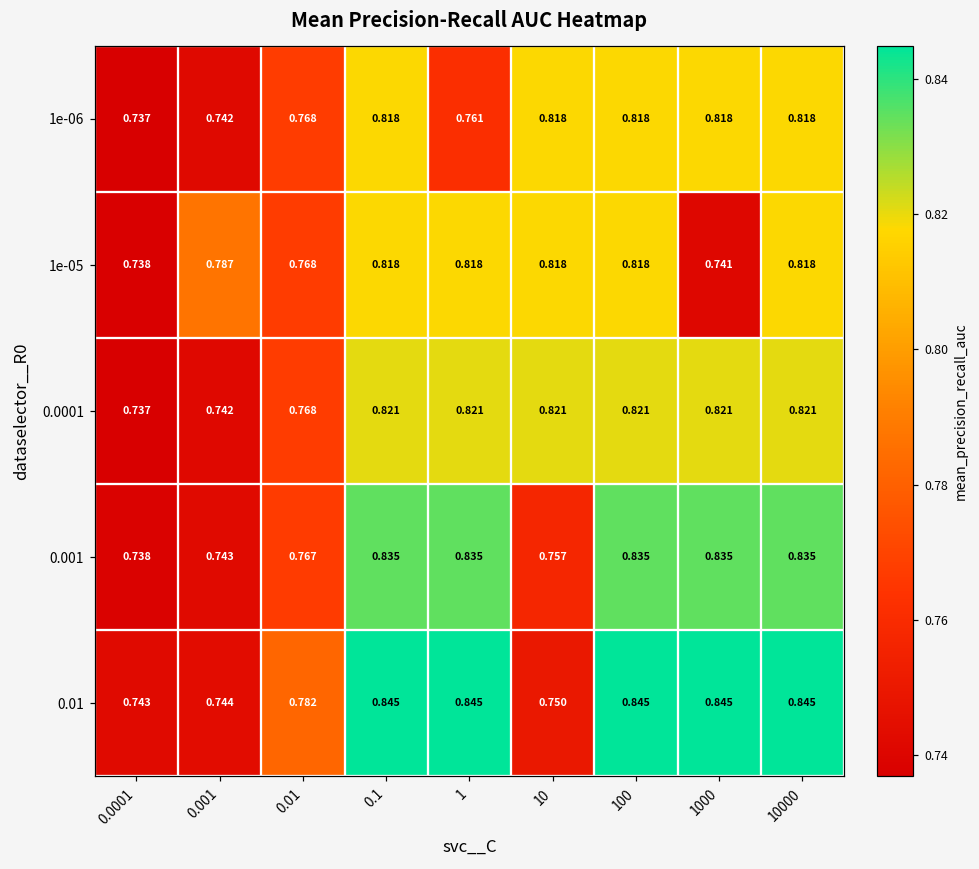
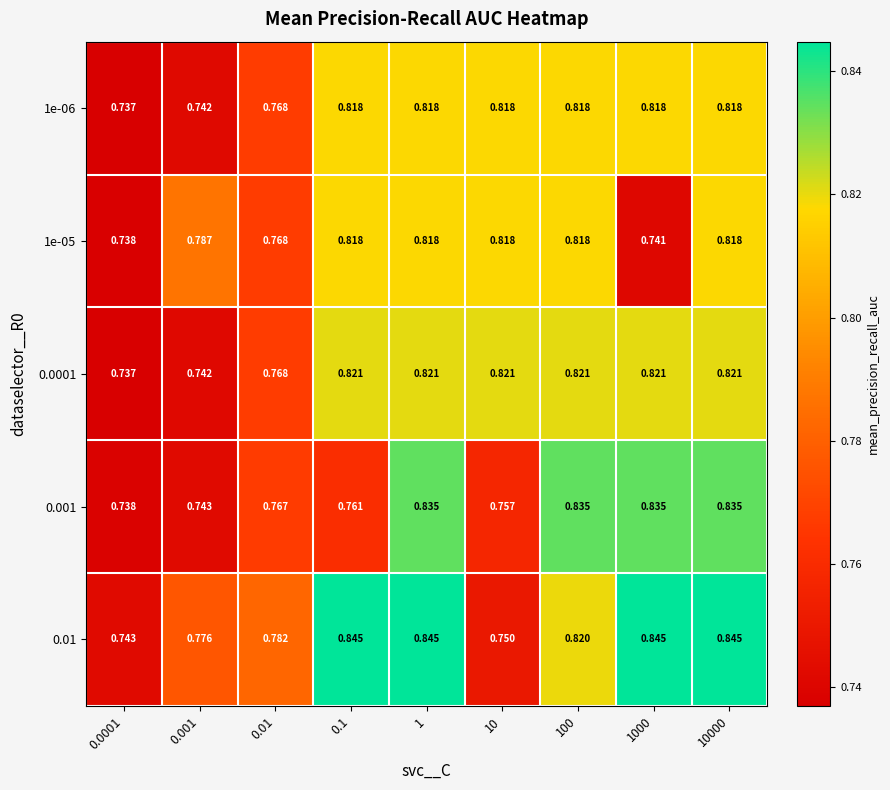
1e-06, 1: 0.761 -> 0.818
0.001, 0.1: 0.835 -> 0.761
0.01, 0.001: 0.744 -> 0.776
0.01, 100: 0.845 -> 0.820
